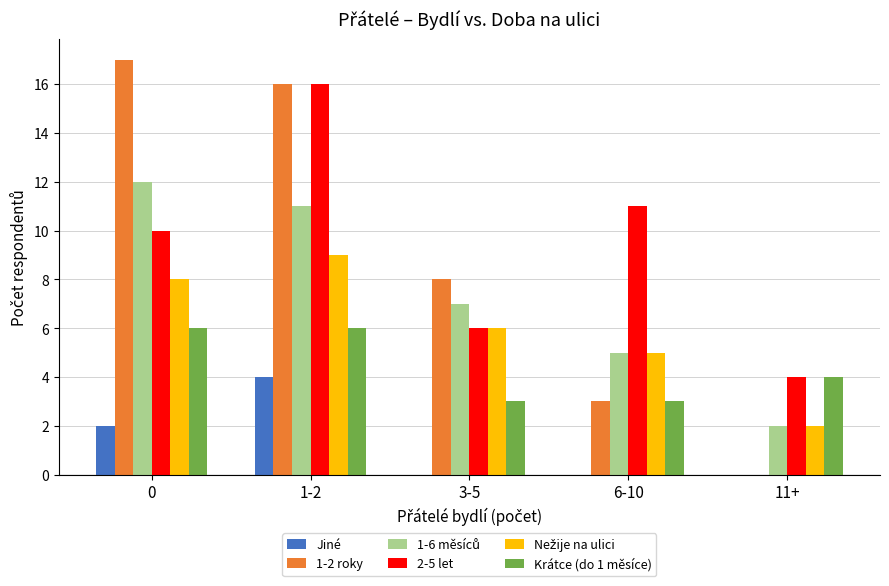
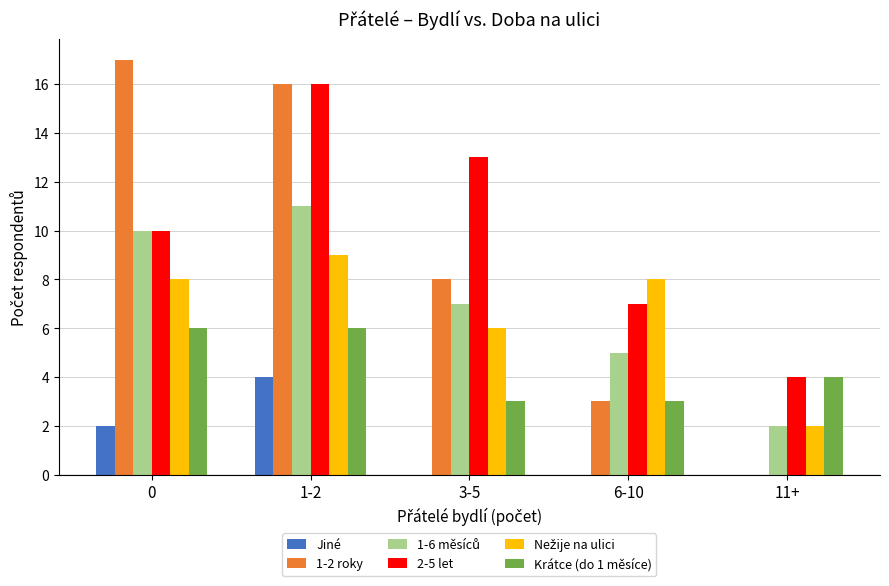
1-6 měsíců, 0: 12 -> 10
2-5 let, 3-5: 6 -> 13
2-5 let, 6-10: 11 -> 7
Nežije na ulici, 6-10: 5 -> 8
